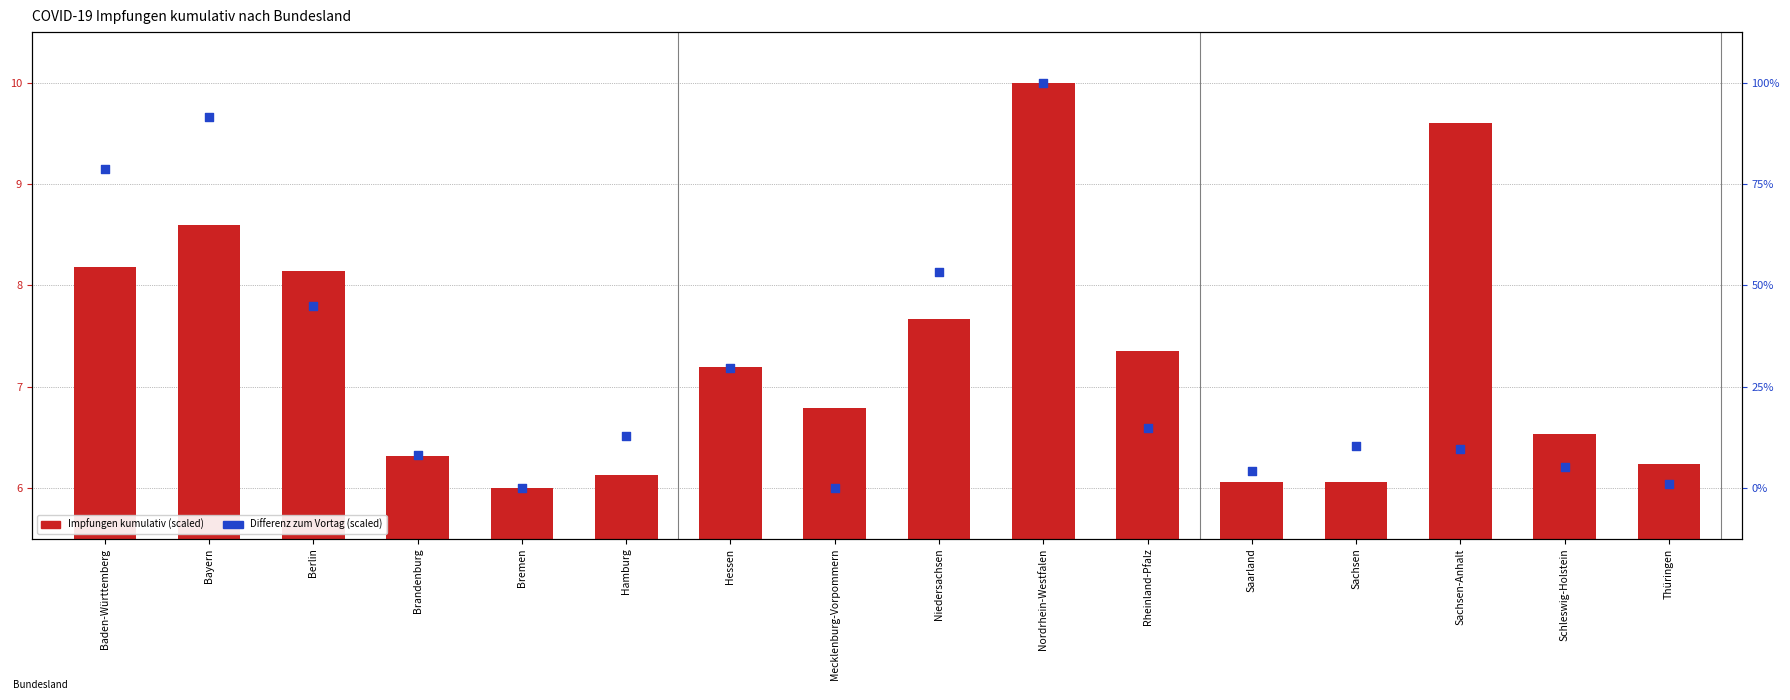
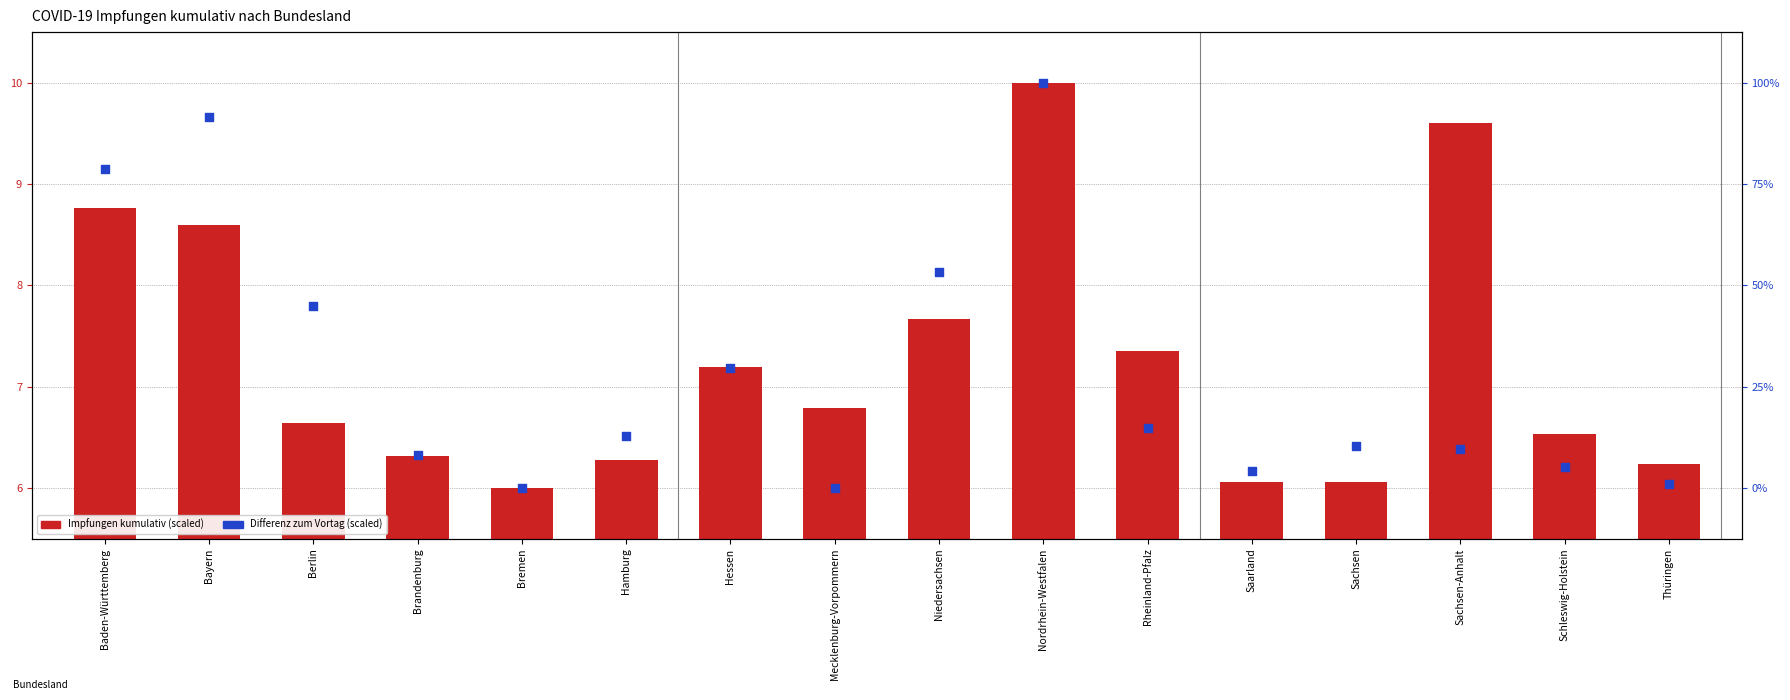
Impfungen kumulativ (scaled), Baden-Württemberg: 8.19 -> 8.76
Impfungen kumulativ (scaled), Berlin: 8.14 -> 6.65
Impfungen kumulativ (scaled), Hamburg: 6.13 -> 6.27
